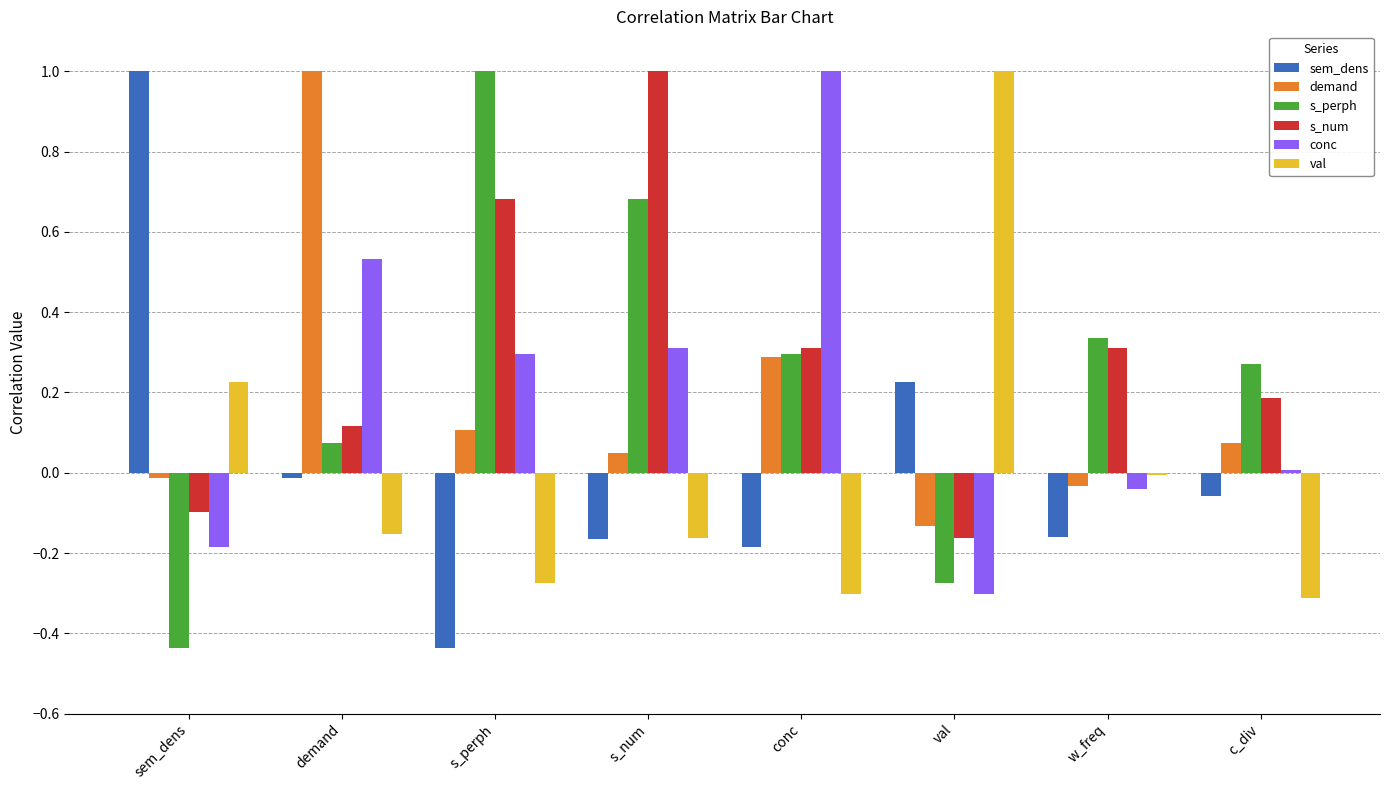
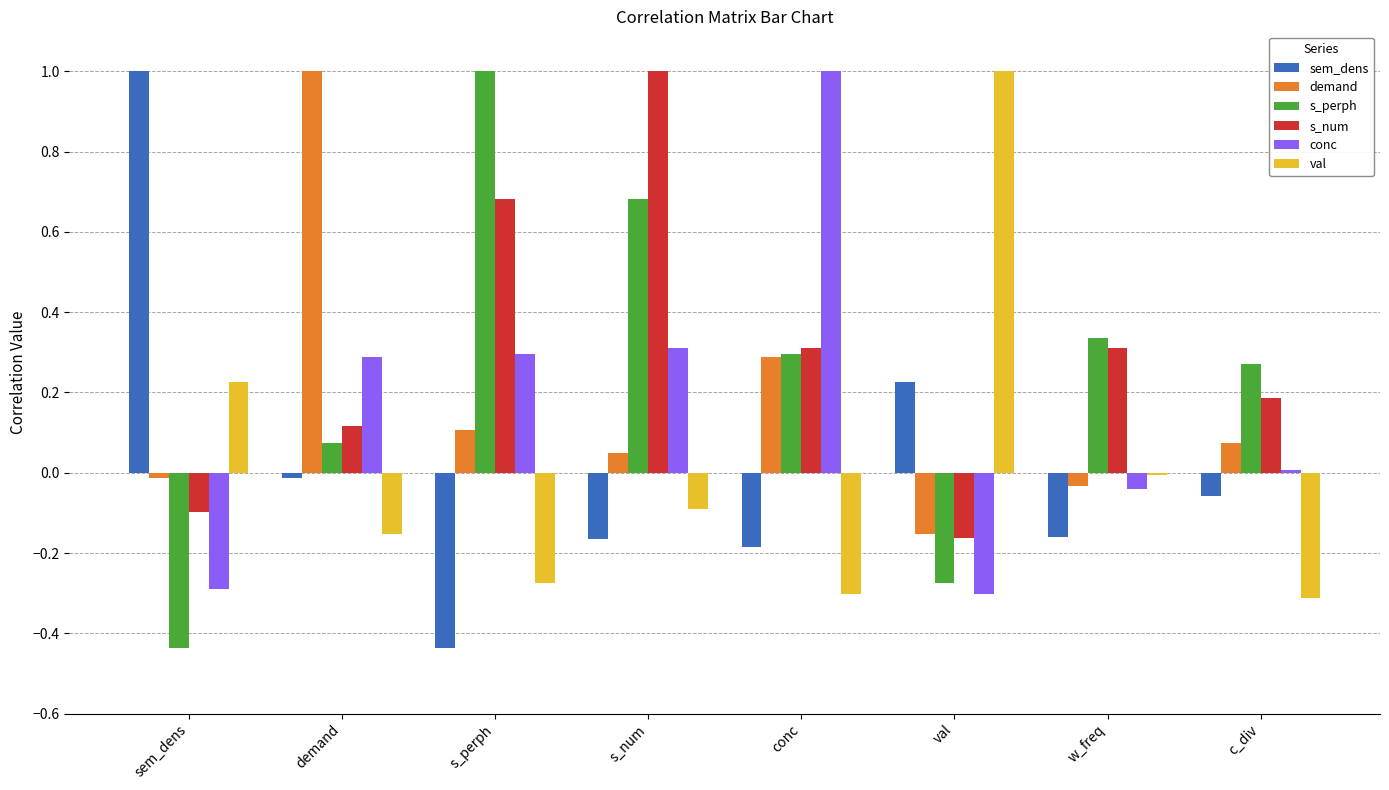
conc, sem_dens: -0.18 -> -0.29
conc, demand: 0.53 -> 0.29
val, s_num: -0.16 -> -0.09
demand, val: -0.13 -> -0.15
